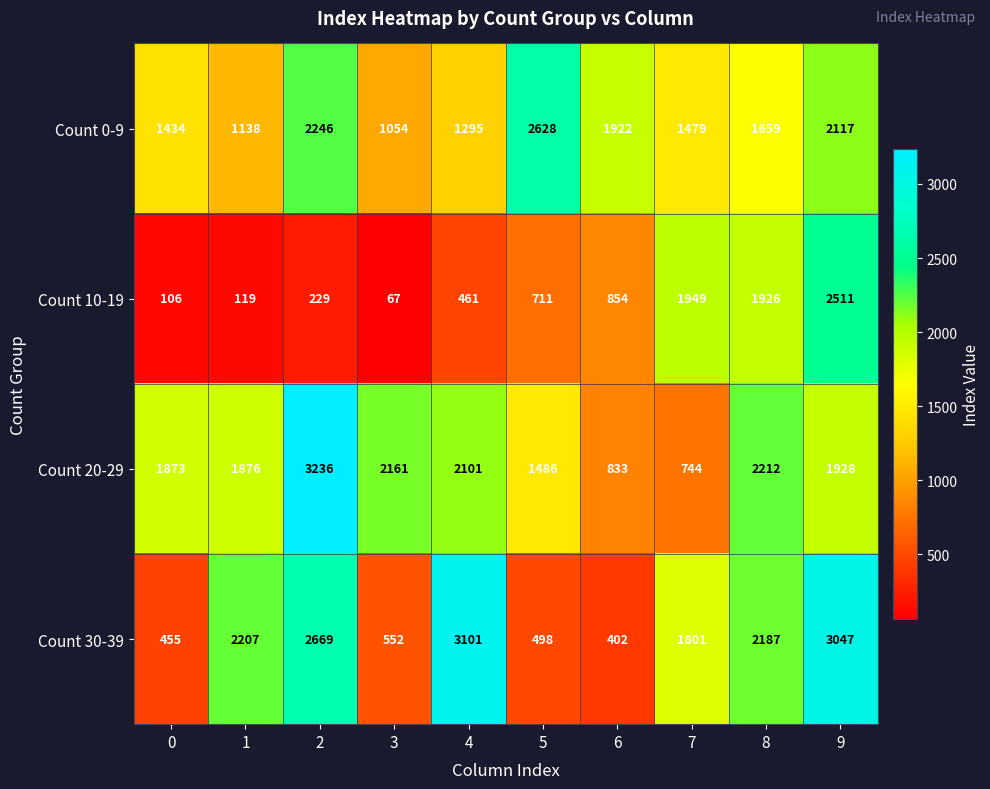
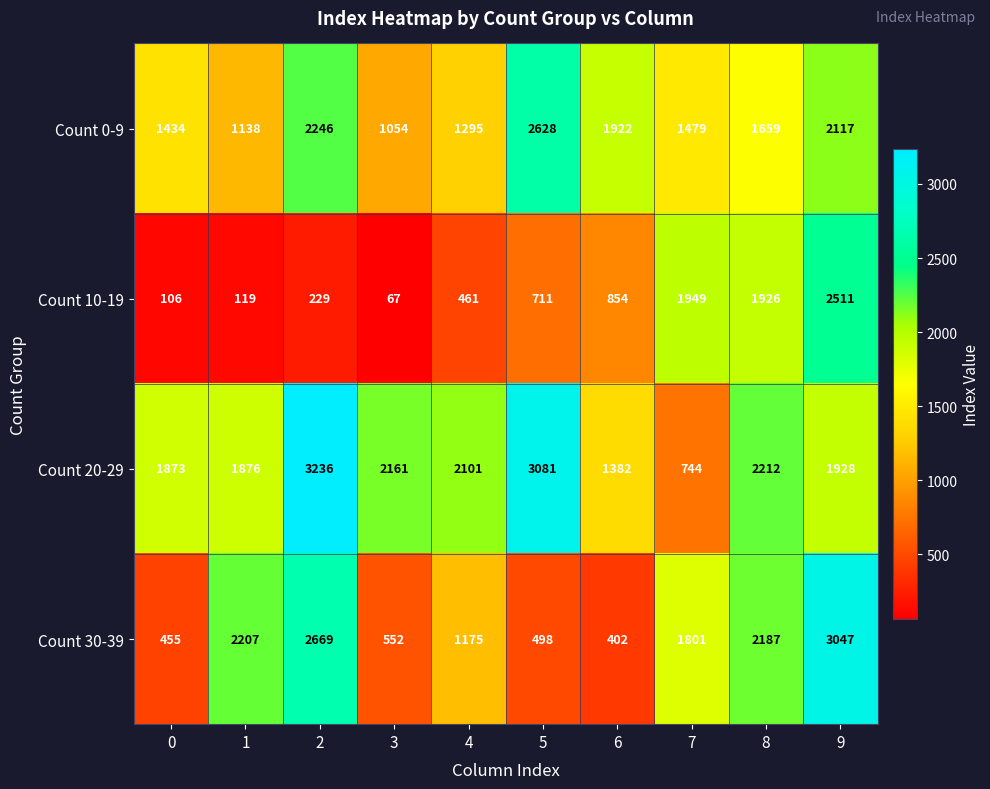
Count 20-29, 5: 1486 -> 3081
Count 20-29, 6: 833 -> 1382
Count 30-39, 4: 3101 -> 1175
